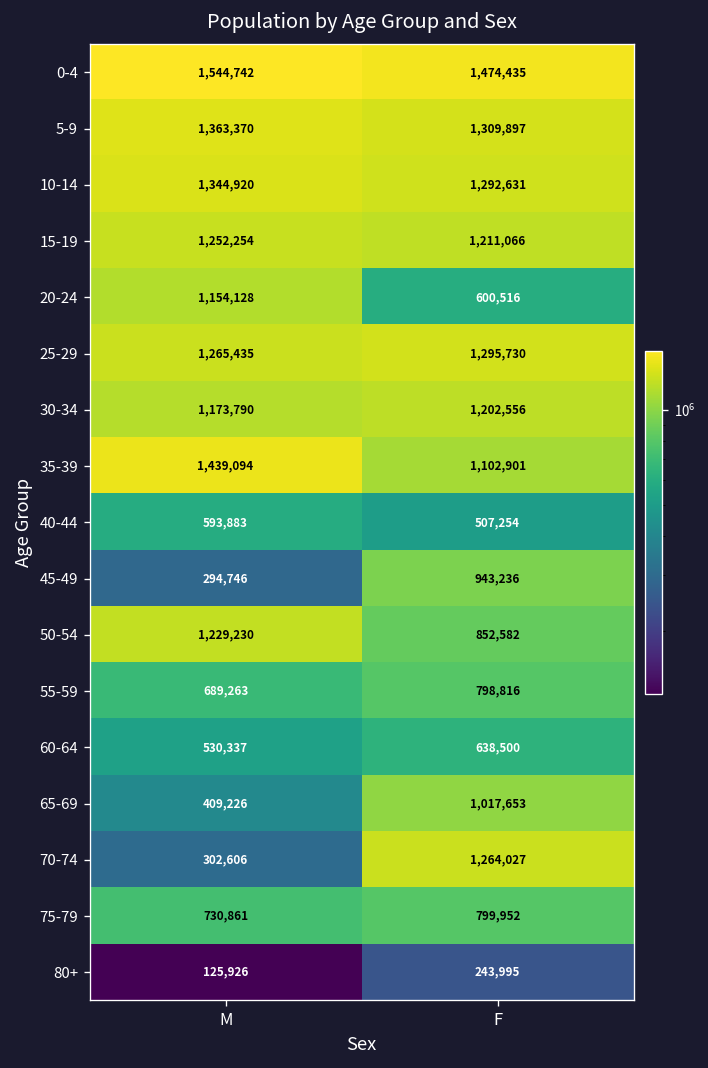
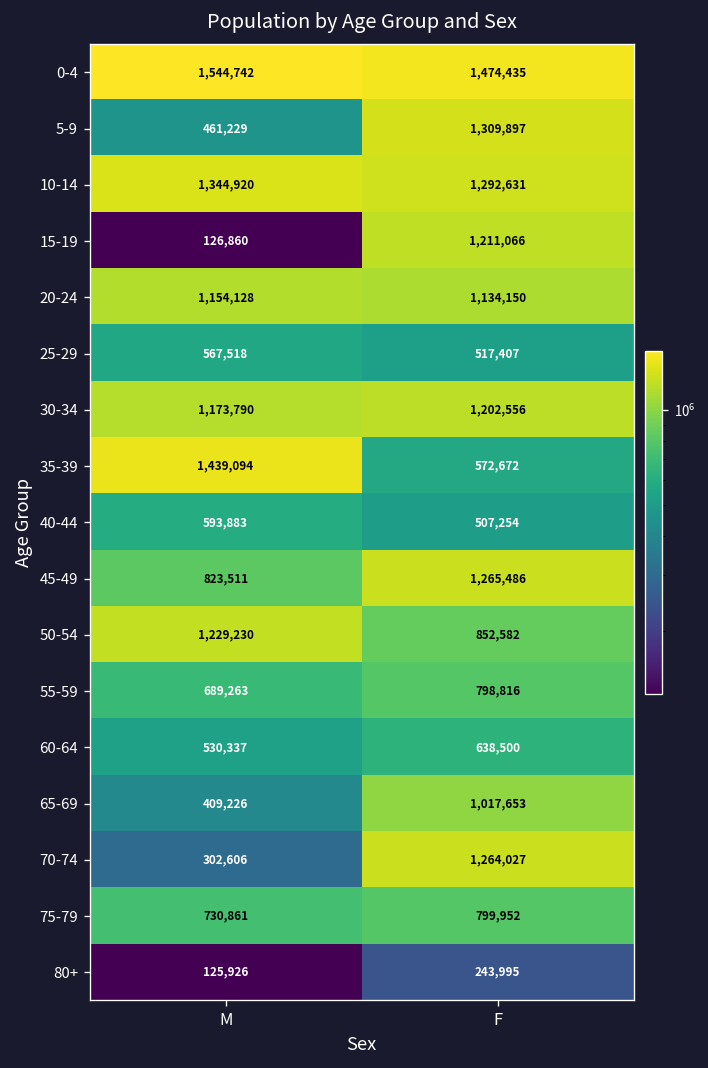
5-9, M: 1,363,370 -> 461,229
15-19, M: 1,252,254 -> 126,860
20-24, F: 600,516 -> 1,134,150
25-29, M: 1,265,435 -> 567,518
25-29, F: 1,295,730 -> 517,407
35-39, F: 1,102,901 -> 572,672
45-49, M: 294,746 -> 823,511
45-49, F: 943,236 -> 1,265,486
